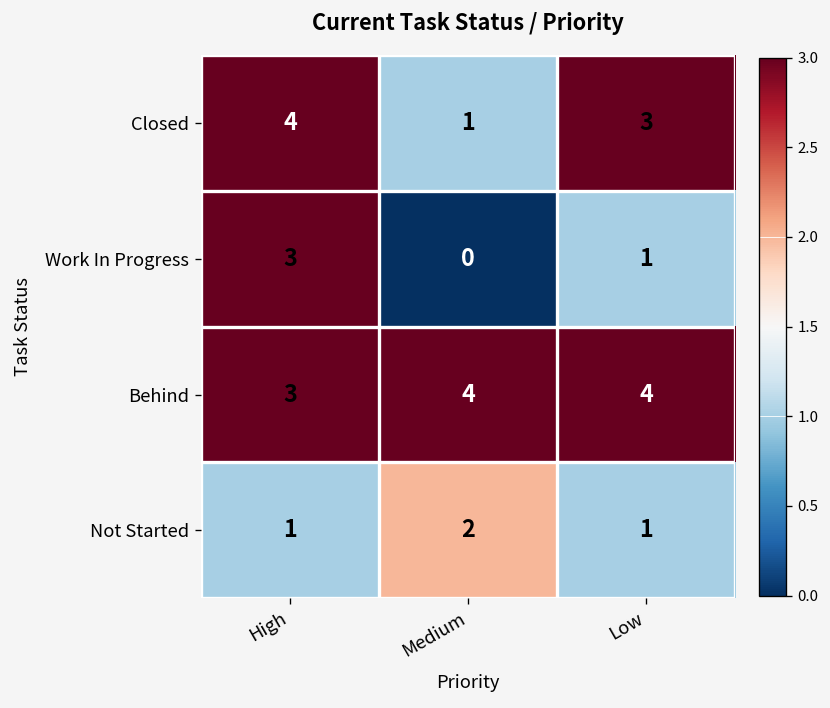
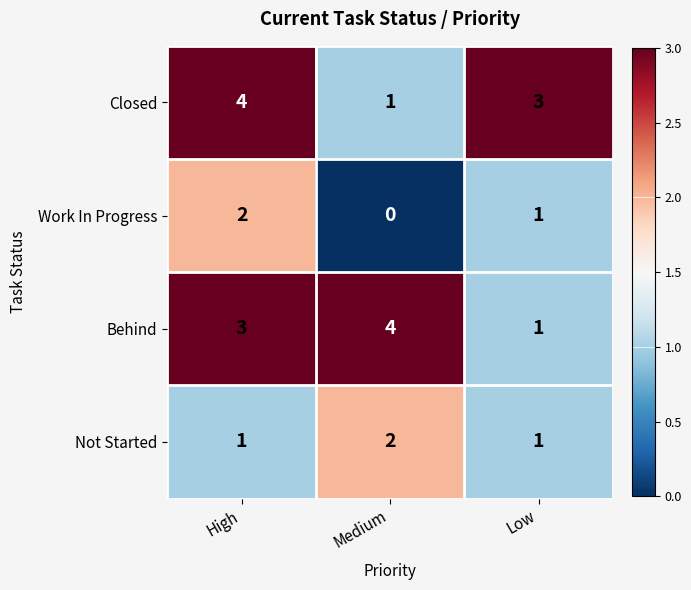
Work In Progress, High: 3 -> 2
Behind, Low: 4 -> 1
